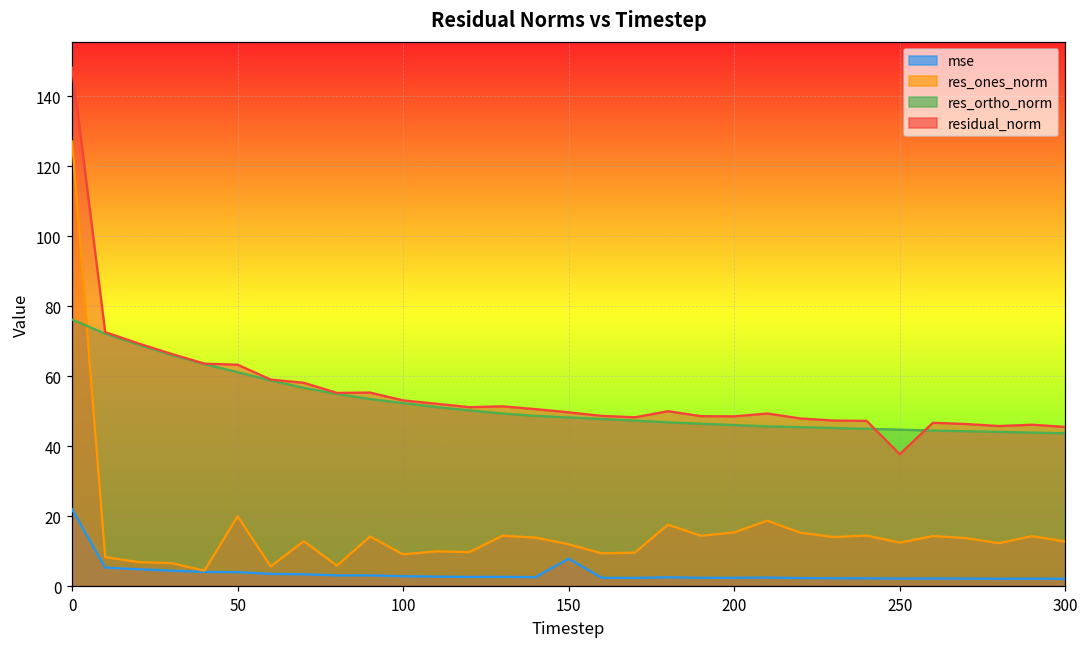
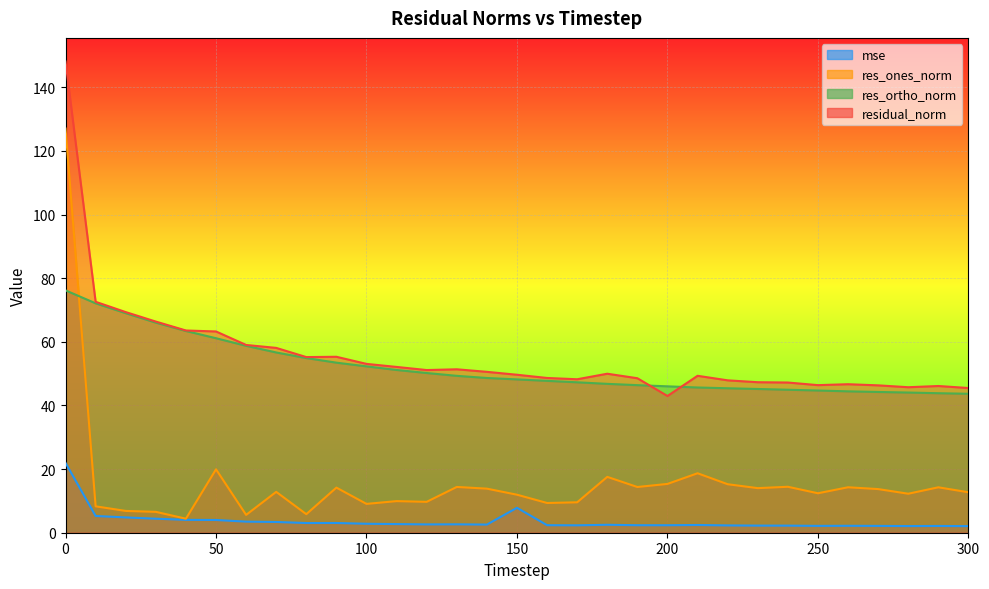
residual_norm, 200: 49 -> 43
residual_norm, 250: 38 -> 46
